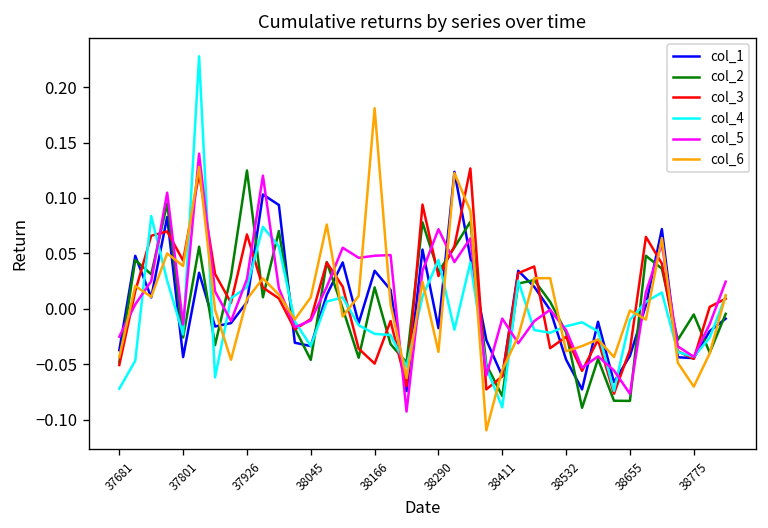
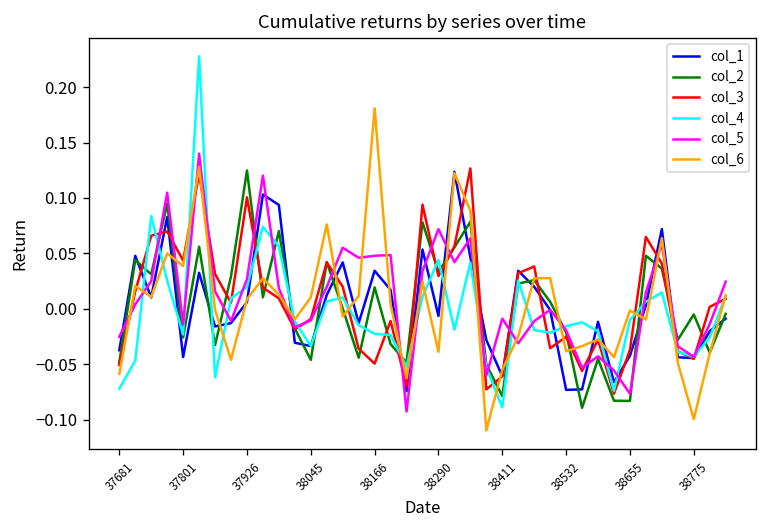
col_6, 37681: -0.04 -> -0.06
col_3, 37926: 0.07 -> 0.10
col_1, 38290: -0.02 -> -0.01
col_1, 38532: -0.05 -> -0.07
col_6, 38775: -0.07 -> -0.10
